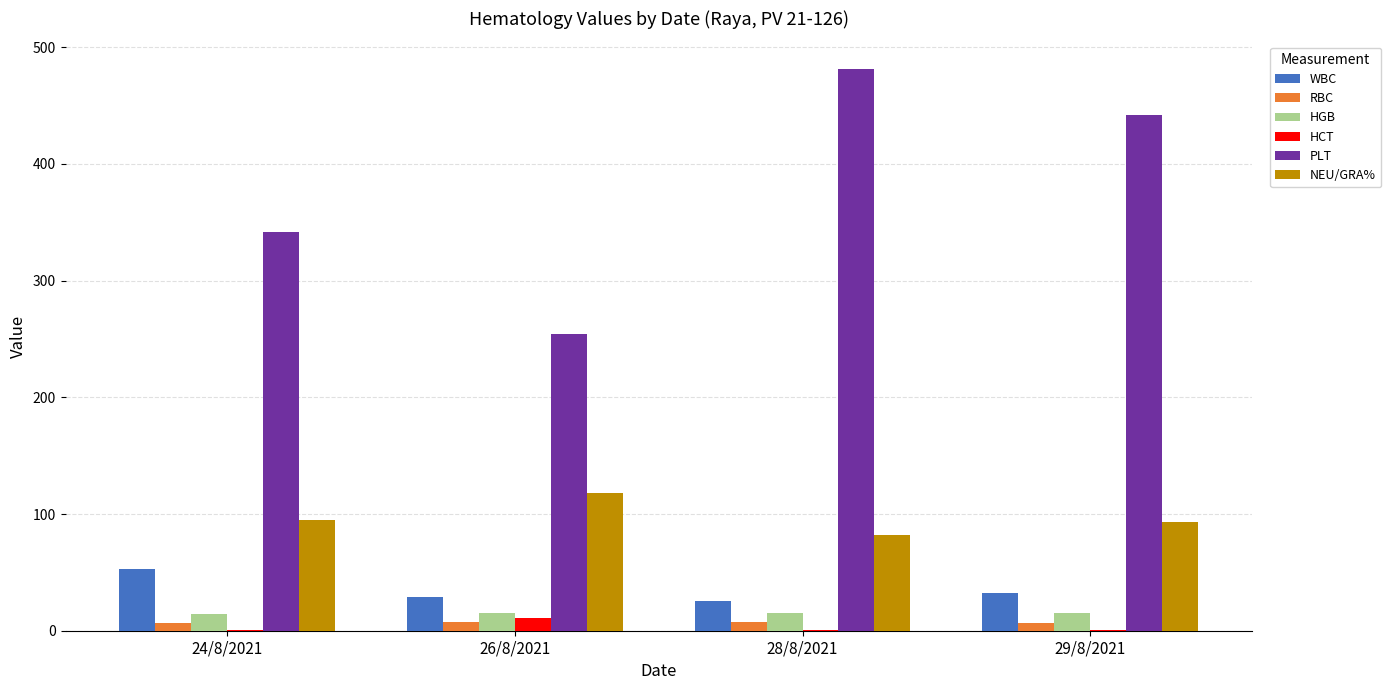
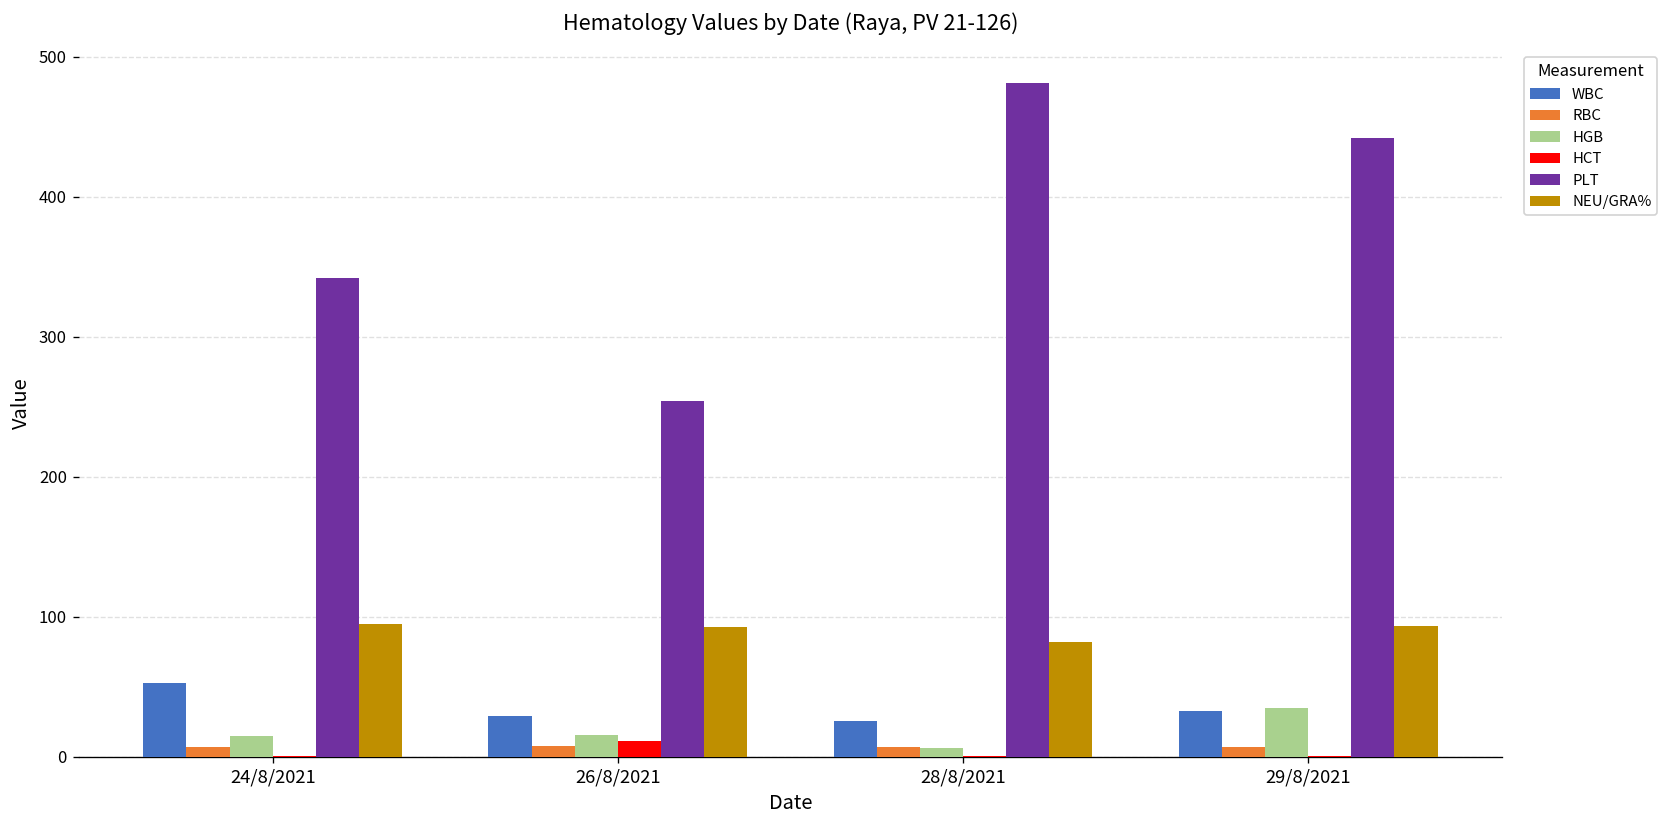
NEU/GRA%, 26/8/2021: 118 -> 93
HGB, 28/8/2021: 15 -> 6
HGB, 29/8/2021: 15 -> 35
